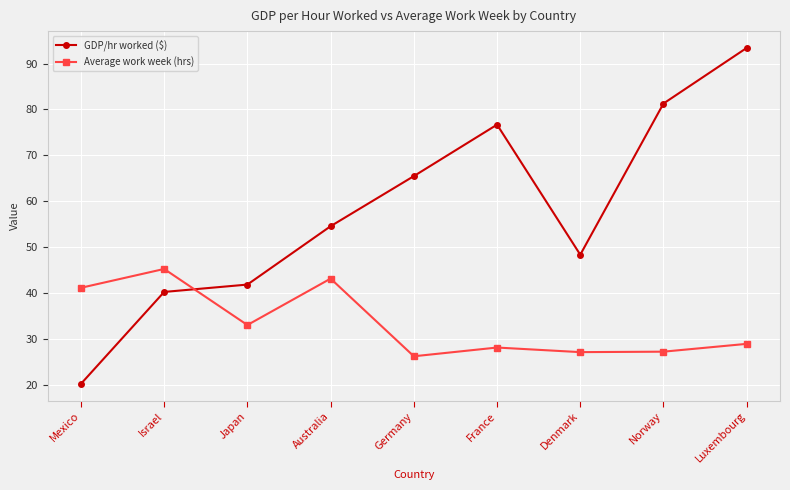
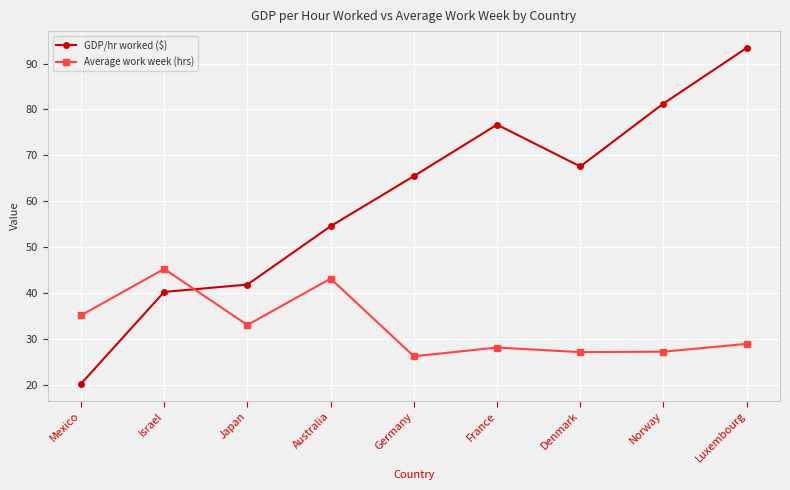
Average work week (hrs), Mexico: 41 -> 35
GDP/hr worked ($), Denmark: 48 -> 68
